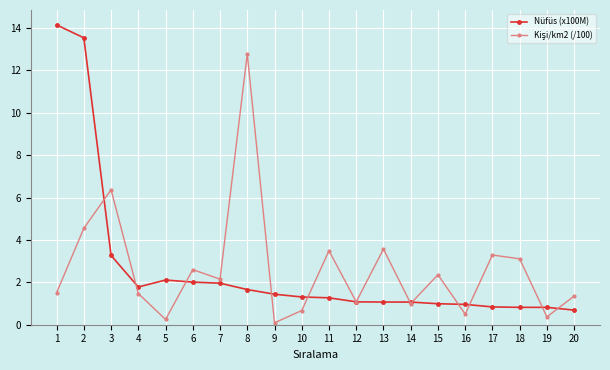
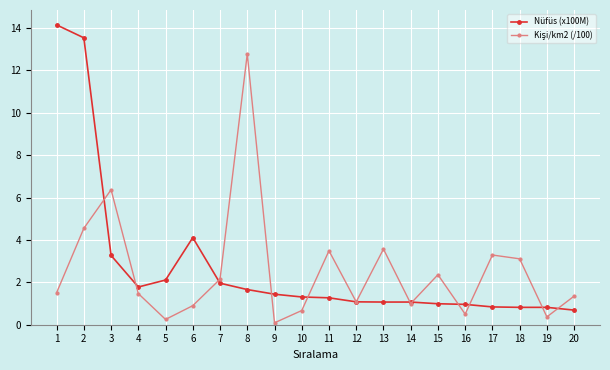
Nüfüs (x100M), 6: 2.0 -> 4.1
Kişi/km2 (/100), 6: 2.6 -> 0.9
